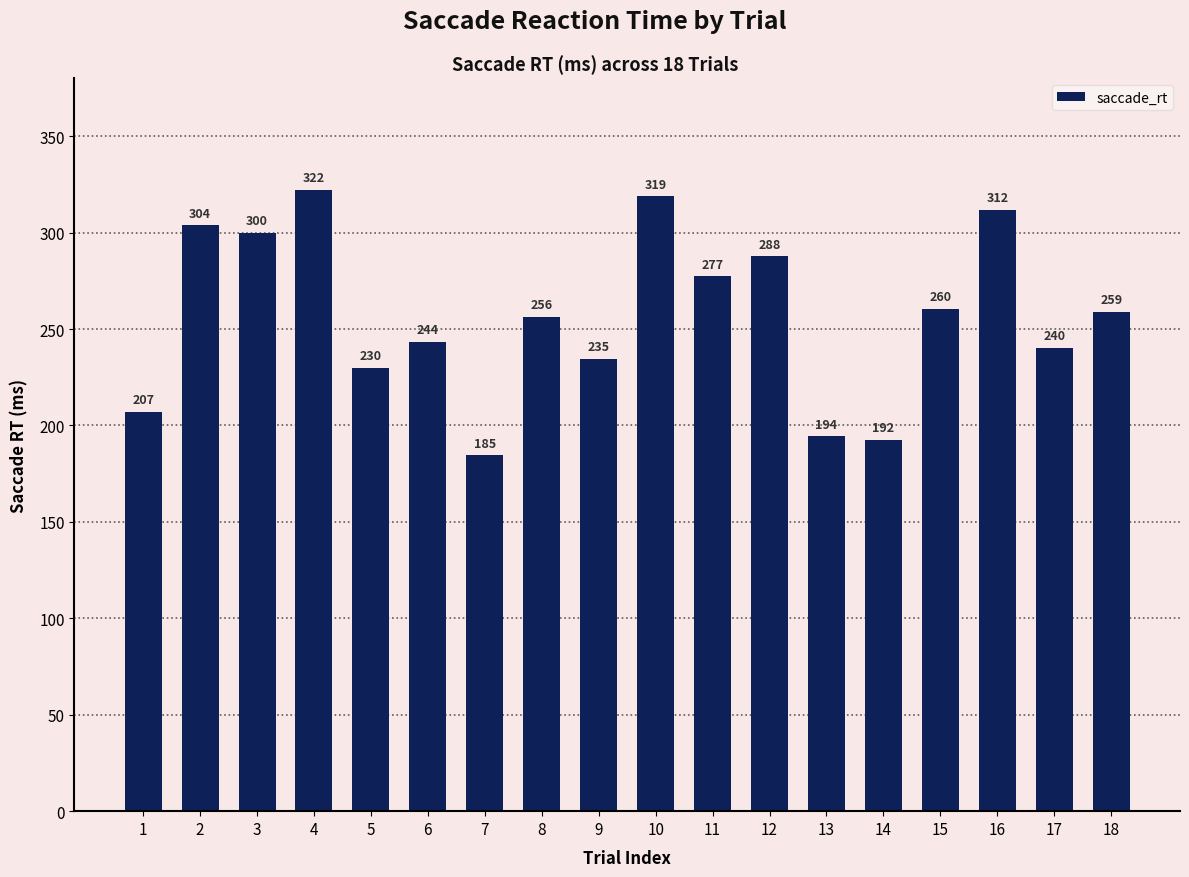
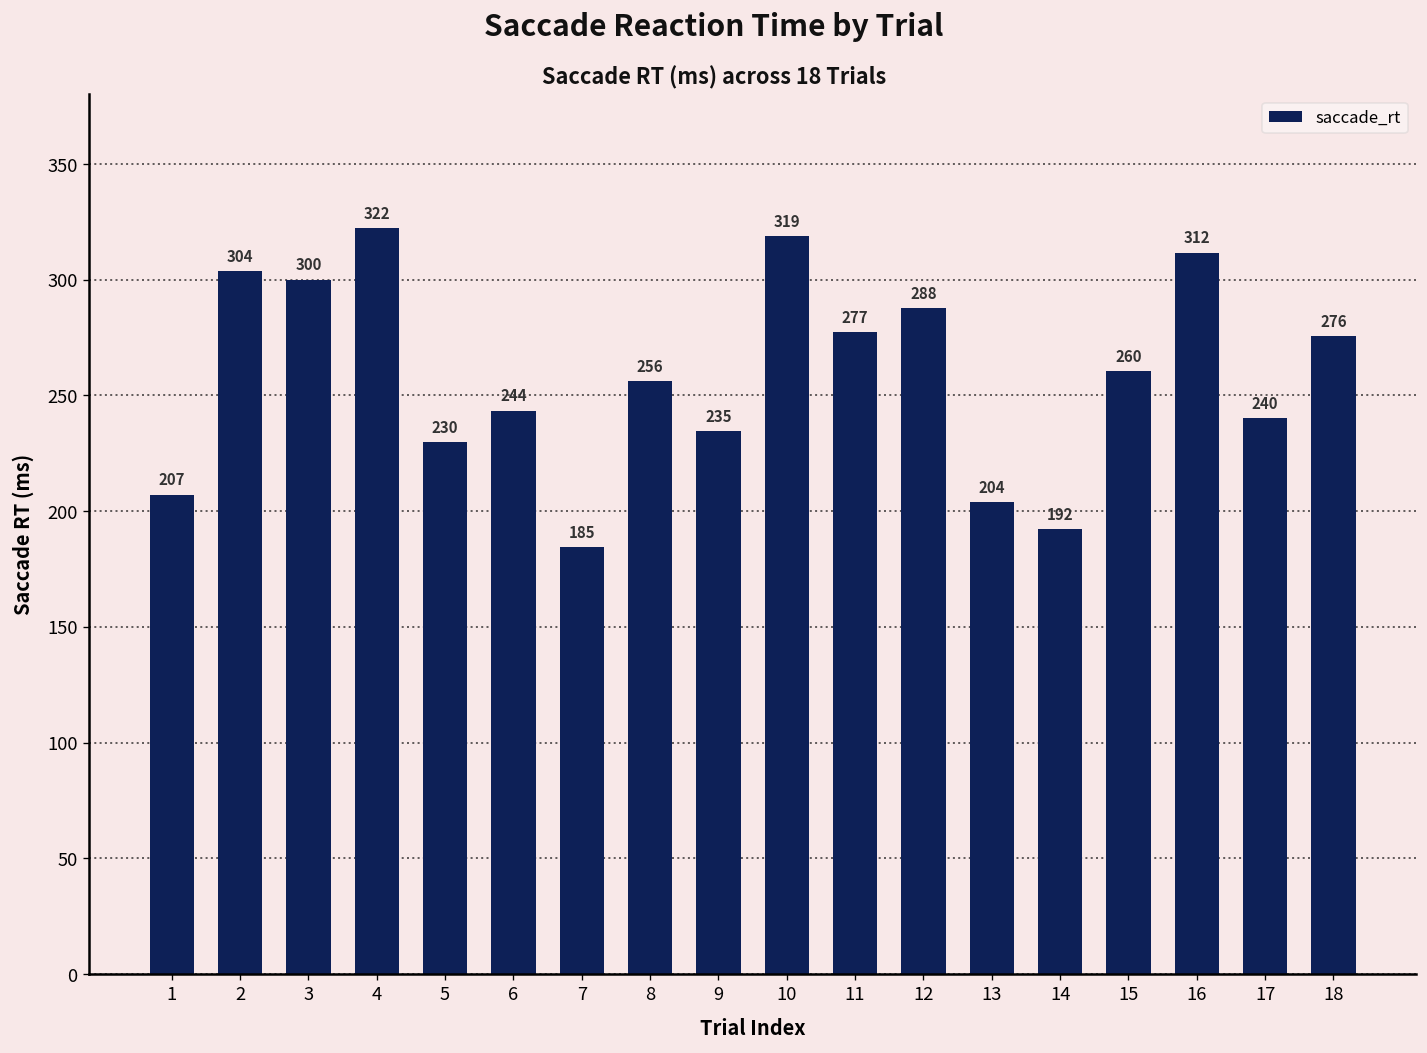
13: 194 -> 204
18: 259 -> 276
